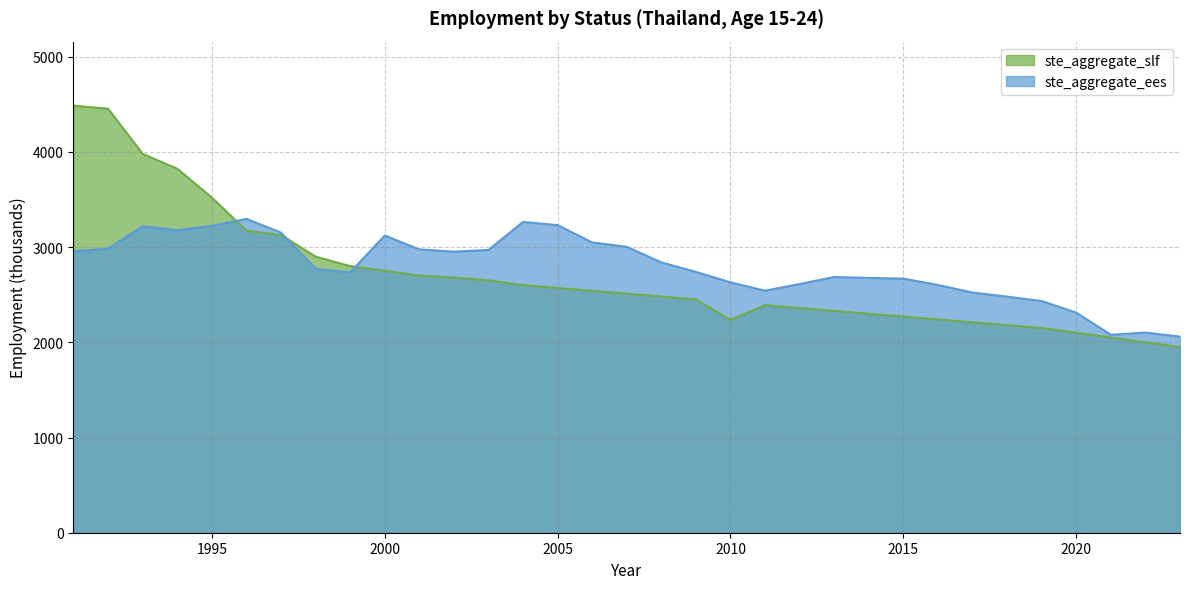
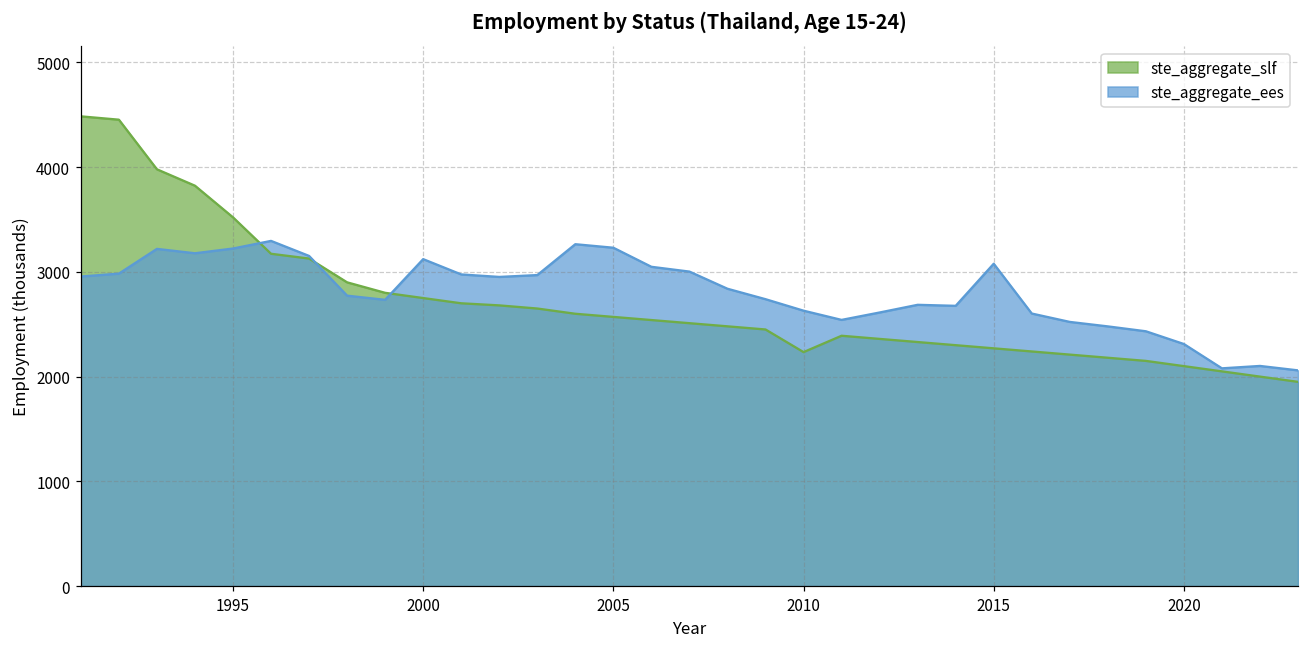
ste_aggregate_ees, 2015: 2700 -> 3100
